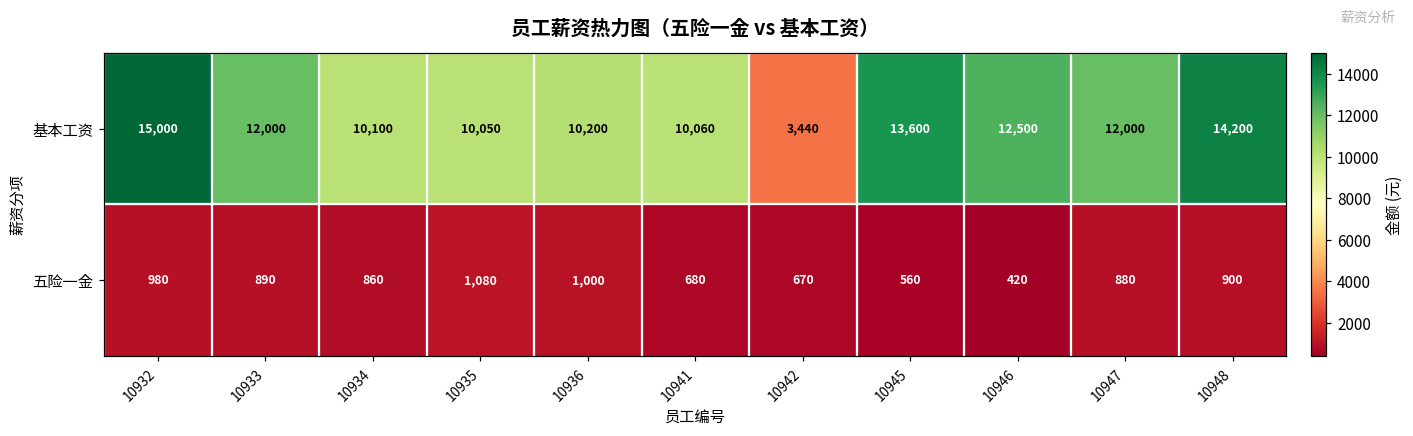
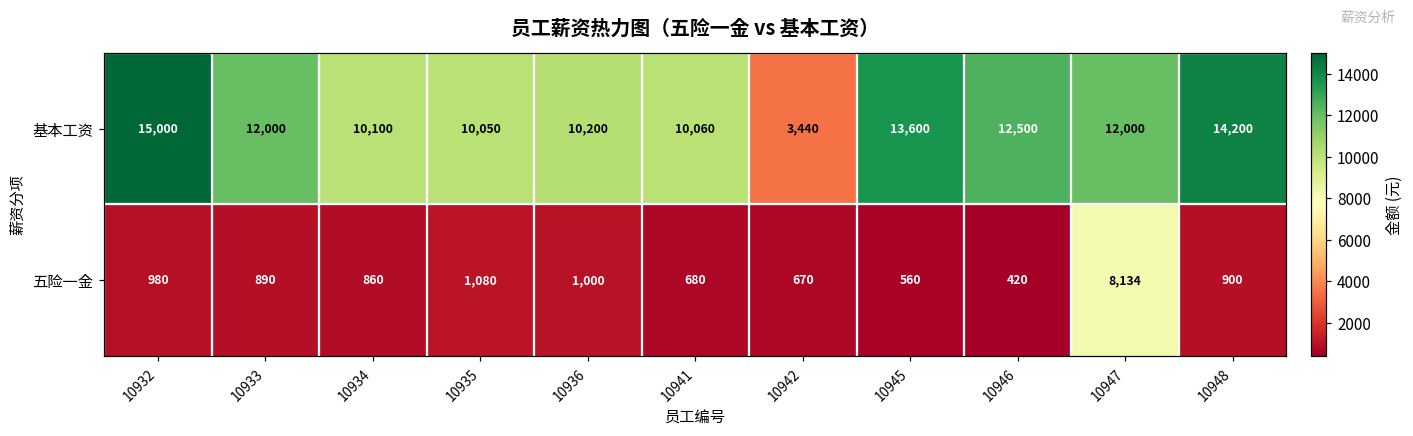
五险一金, 10947: 880 -> 8,134
